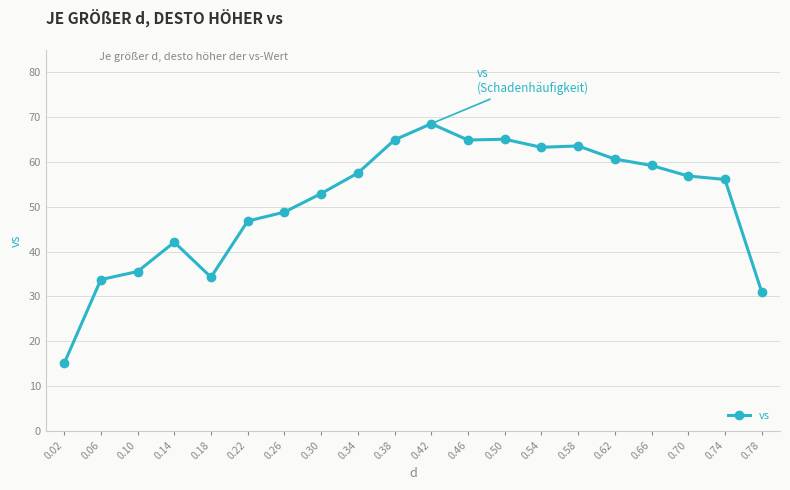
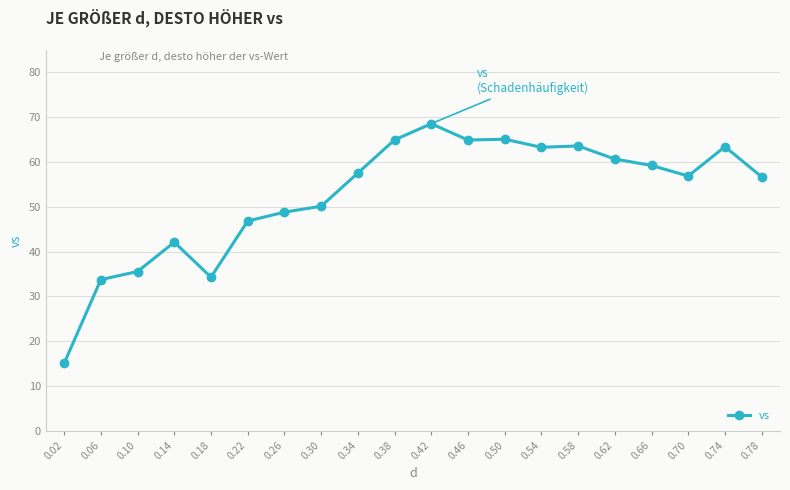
0.30: 53 -> 50
0.74: 56 -> 63
0.78: 31 -> 57
